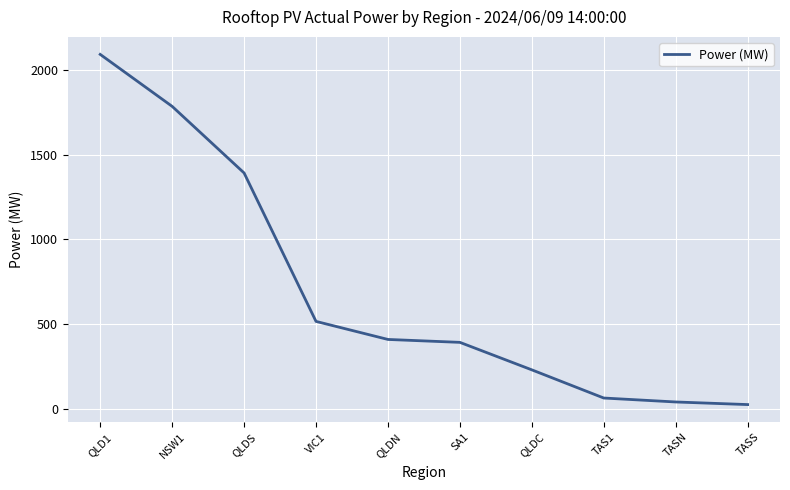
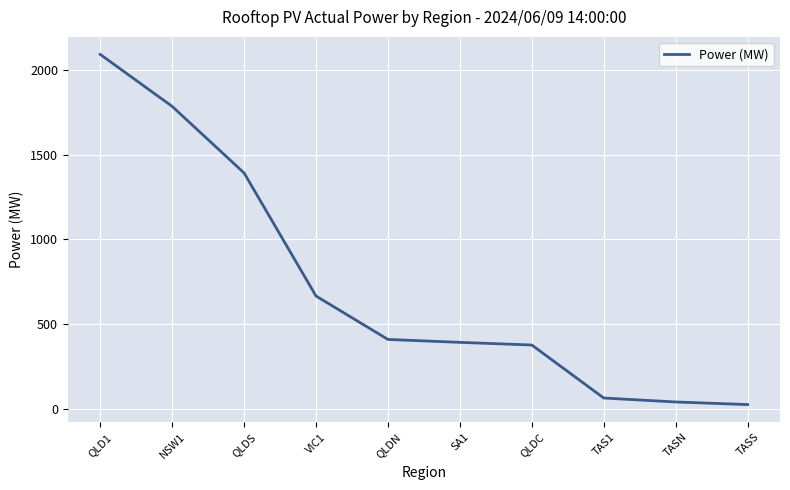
VIC1: 520 -> 670
QLDC: 230 -> 380
